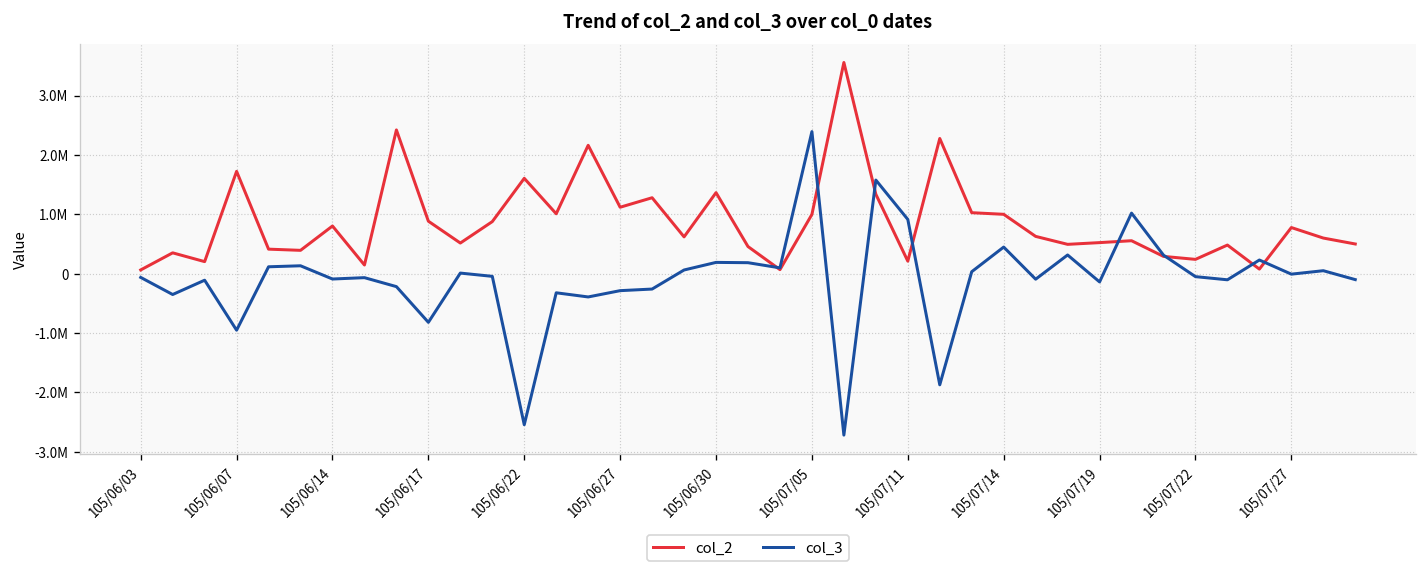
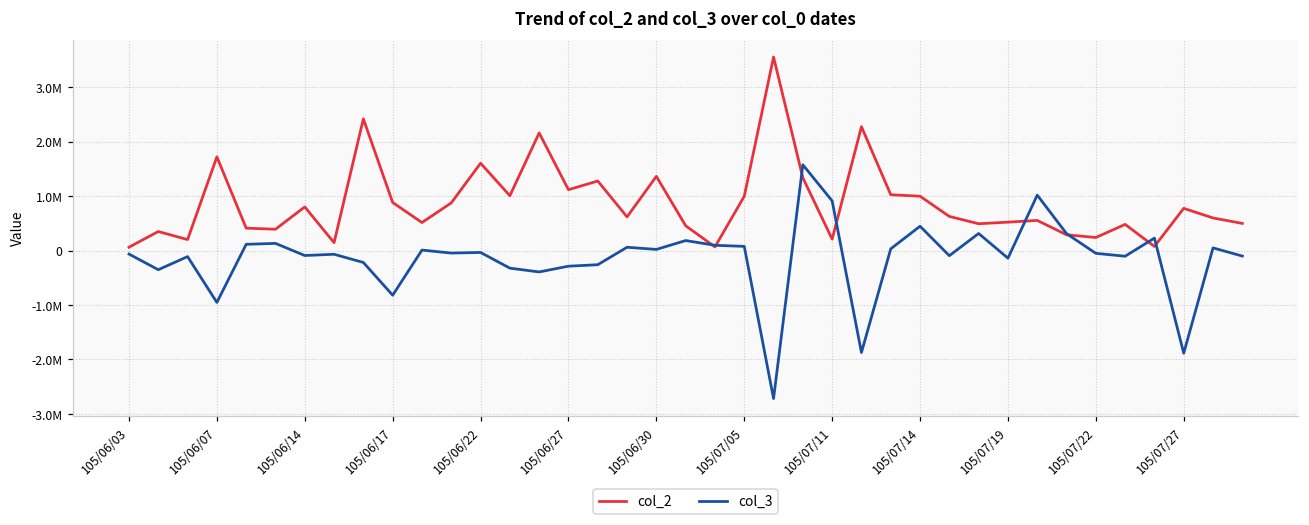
col_3, 105/06/22: -2500000 -> 0
col_3, 105/06/30: 200000 -> 0
col_3, 105/07/05: 2400000 -> 100000
col_3, 105/07/27: 0 -> -1900000
